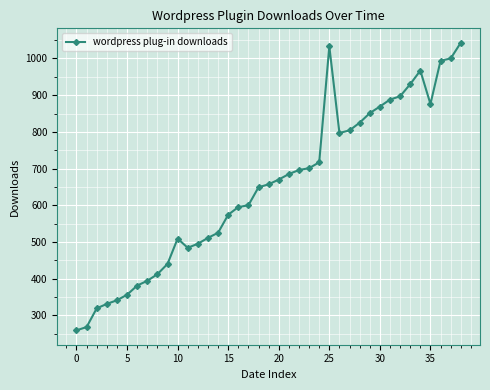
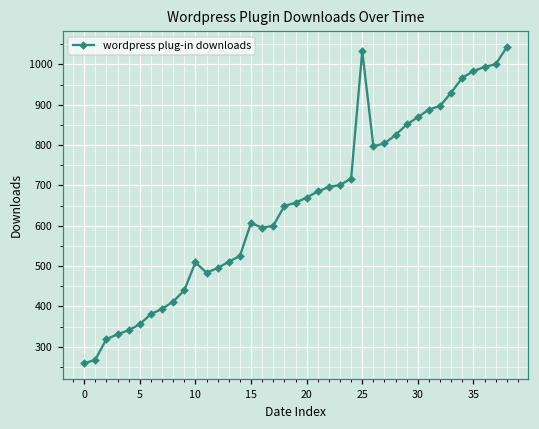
15: 570 -> 610
35: 880 -> 980
